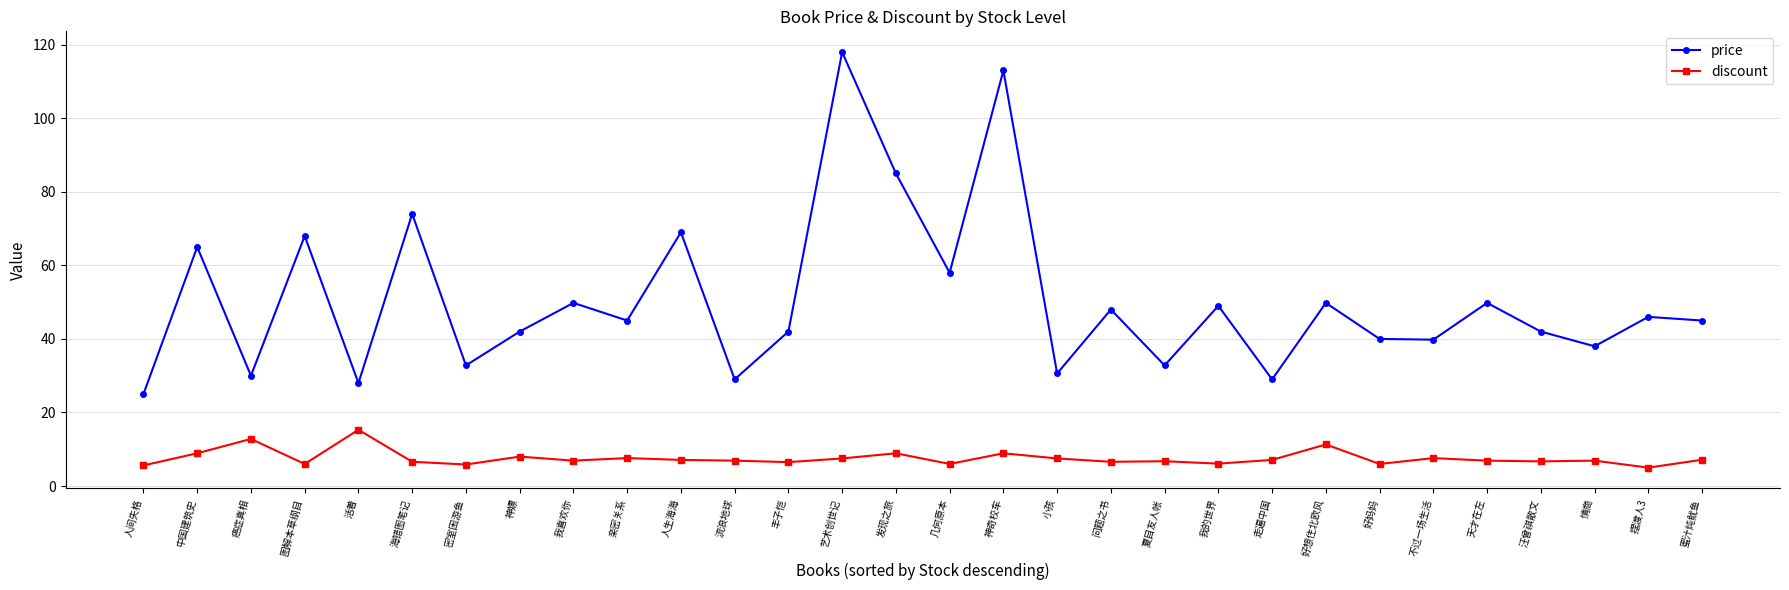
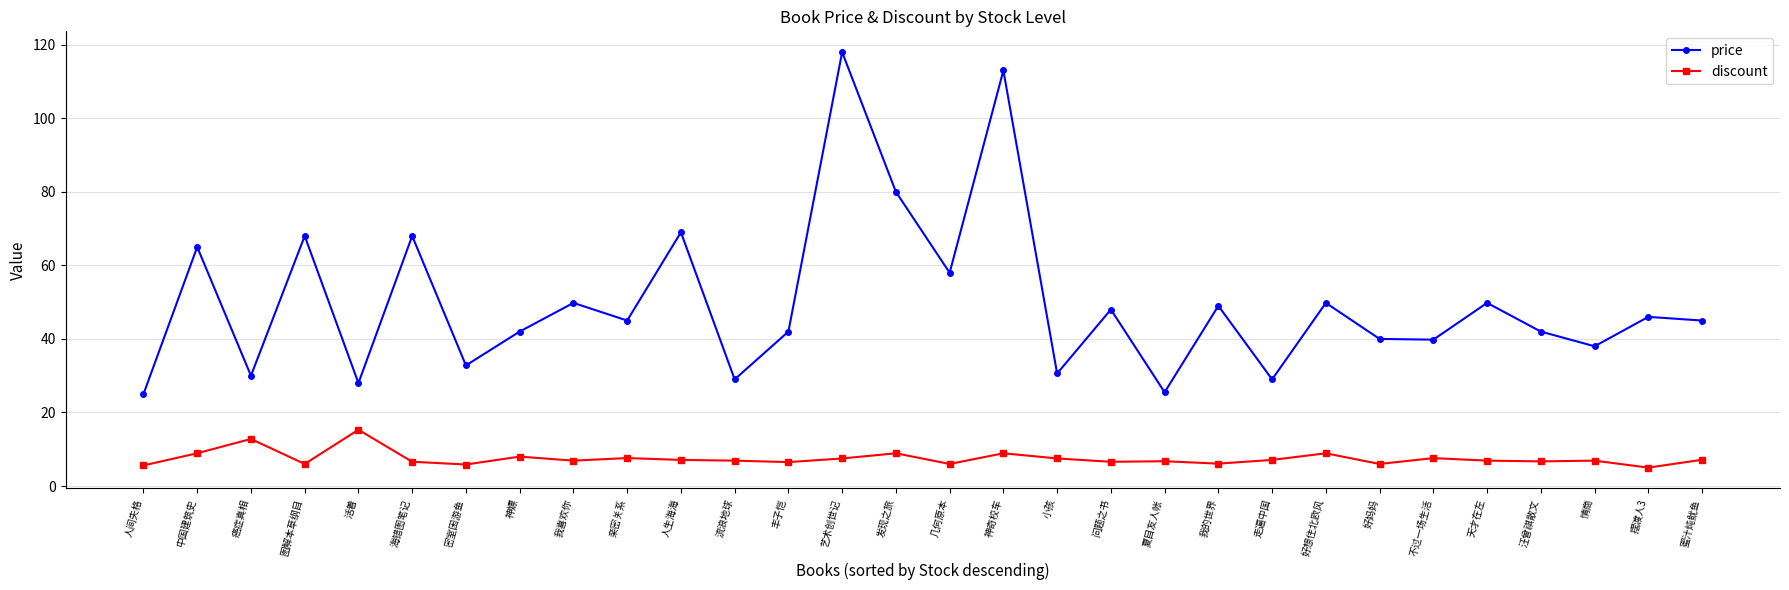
price, 海错图笔记: 74 -> 68
price, 发现之旅: 85 -> 80
price, 夏目友人帐: 33 -> 26
discount, 好想住北欧风: 11 -> 9
